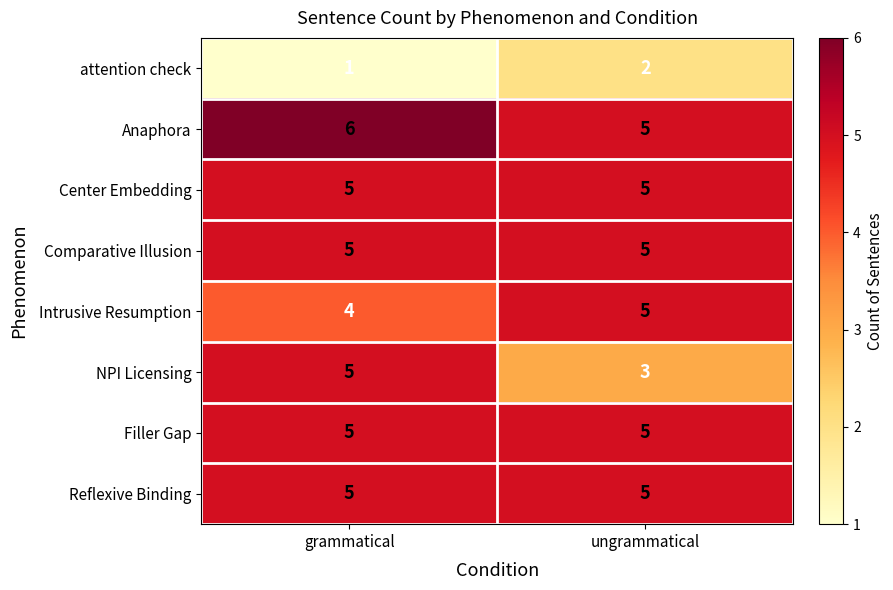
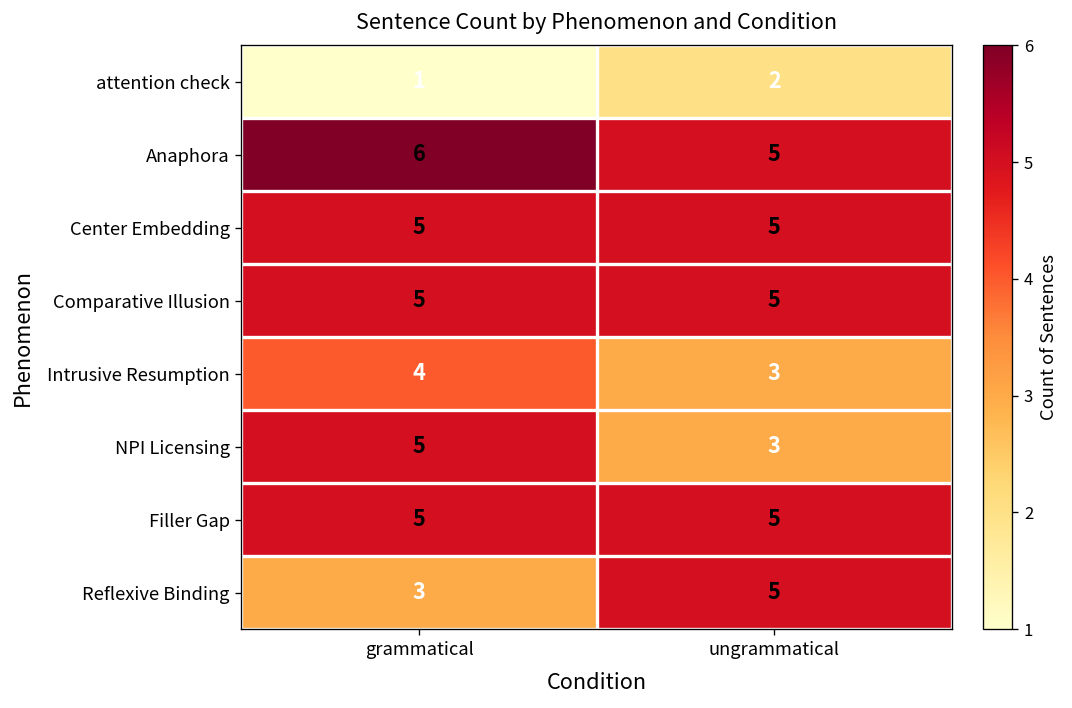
Intrusive Resumption, ungrammatical: 5 -> 3
Reflexive Binding, grammatical: 5 -> 3
